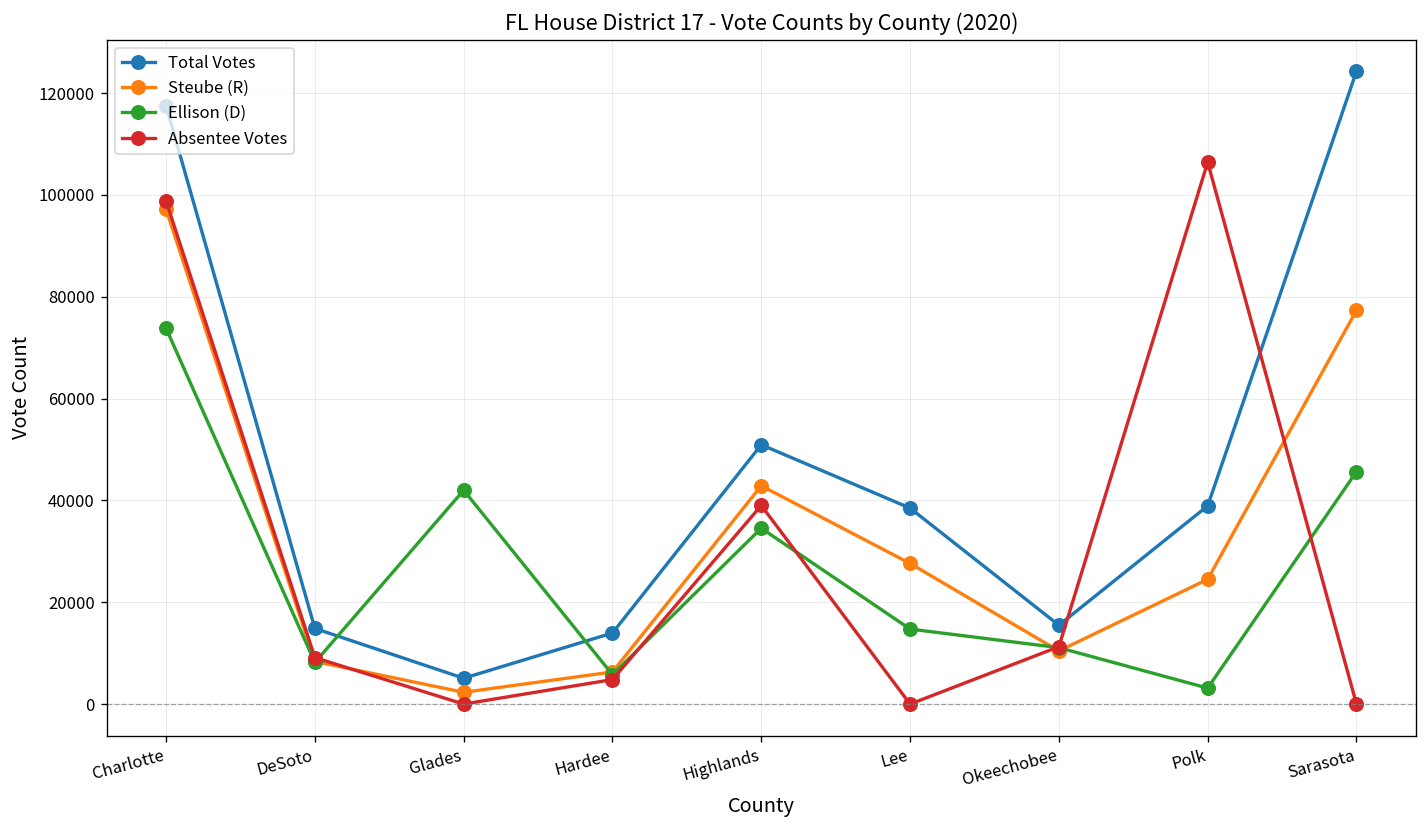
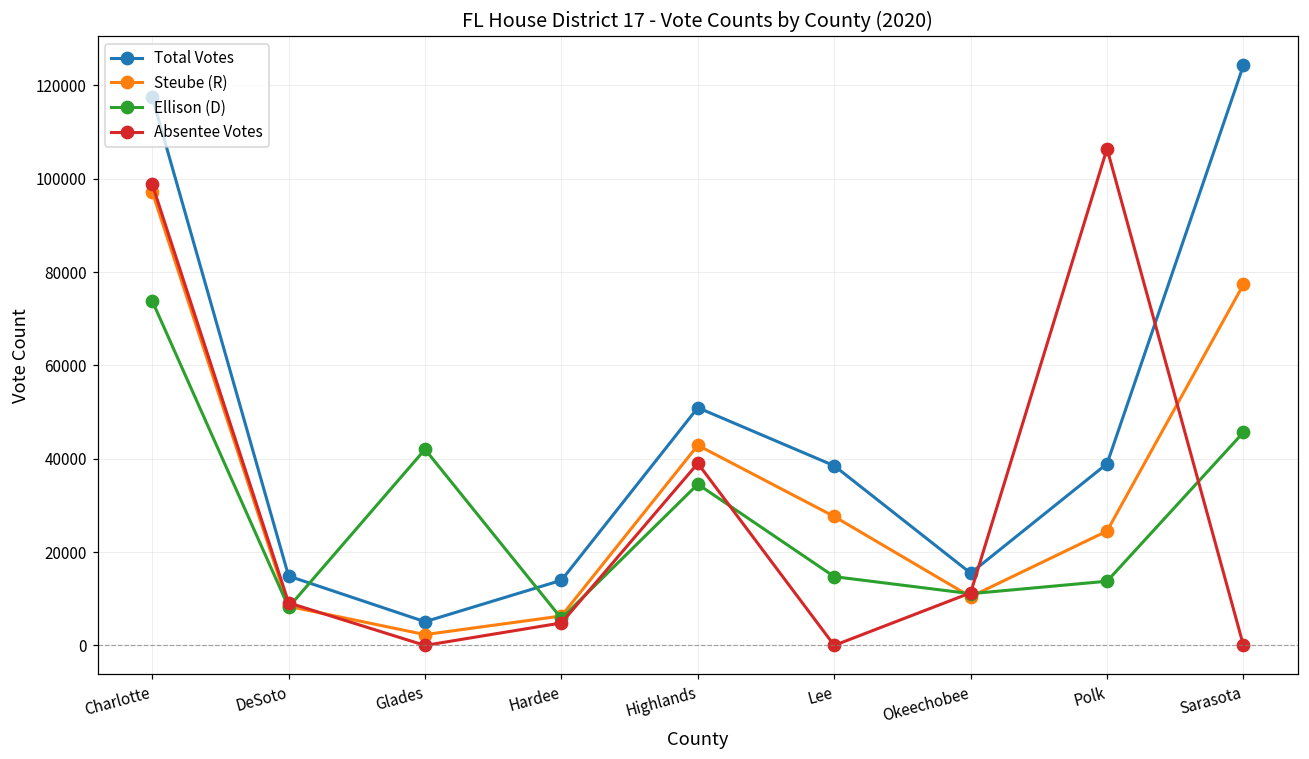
Ellison (D), Polk: 3000 -> 14000
